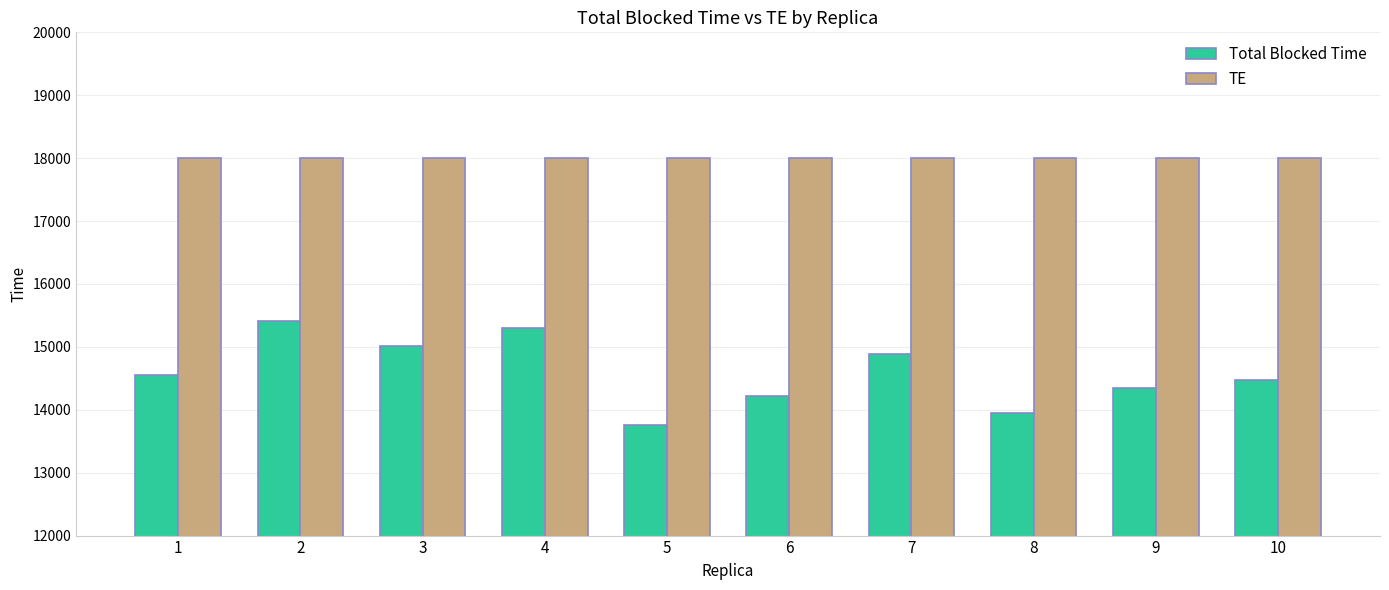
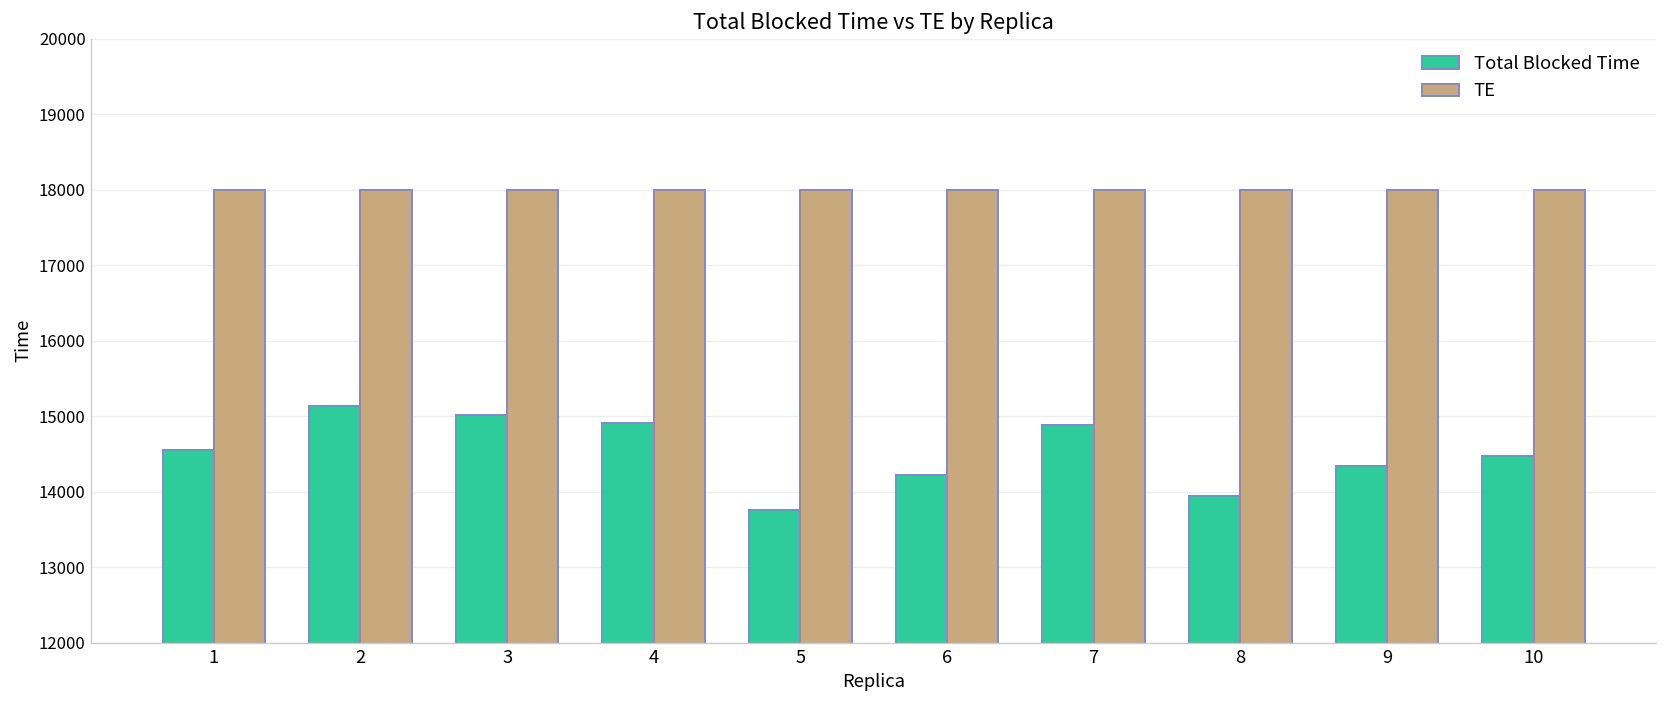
Total Blocked Time, 2: 15400 -> 15100
Total Blocked Time, 4: 15300 -> 14900
